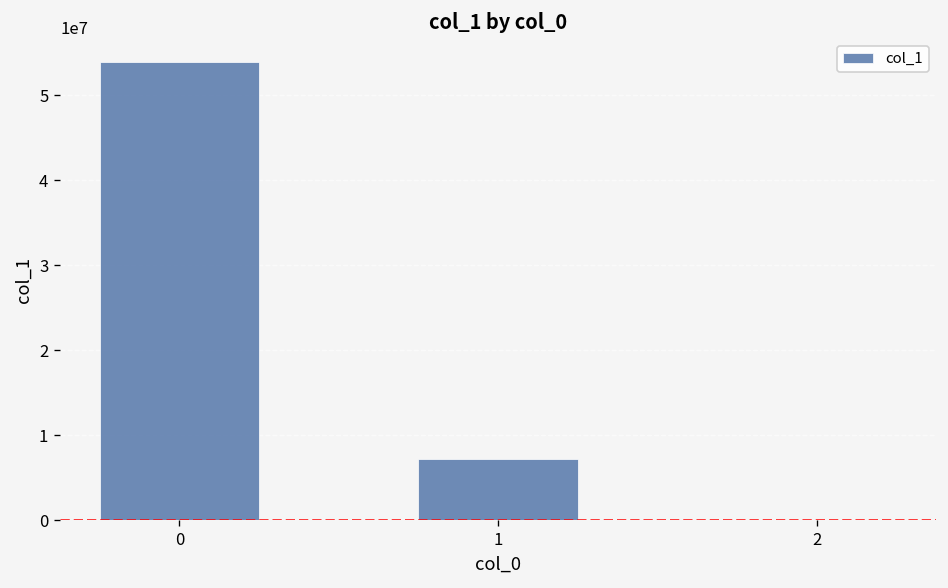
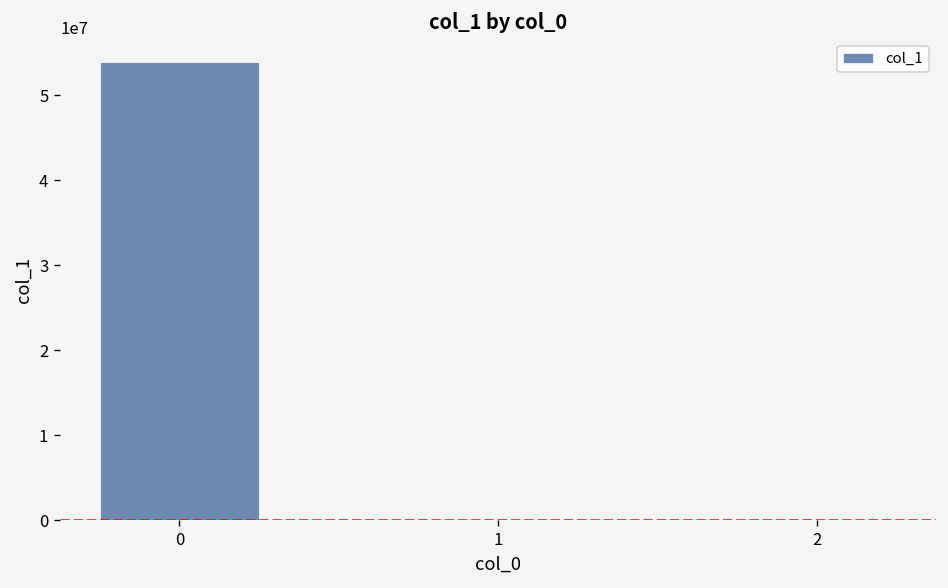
1: 7000000 -> 0
